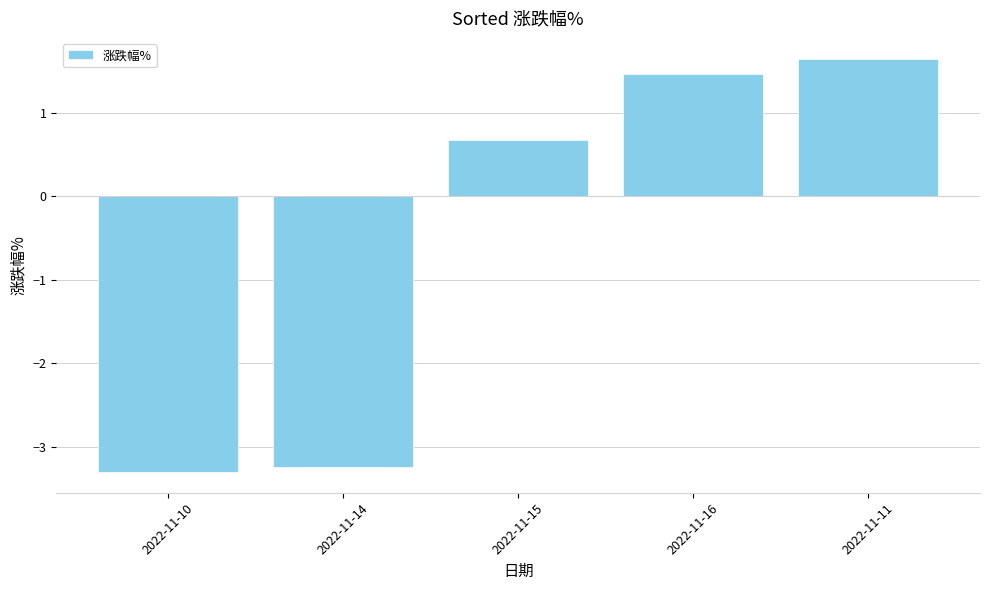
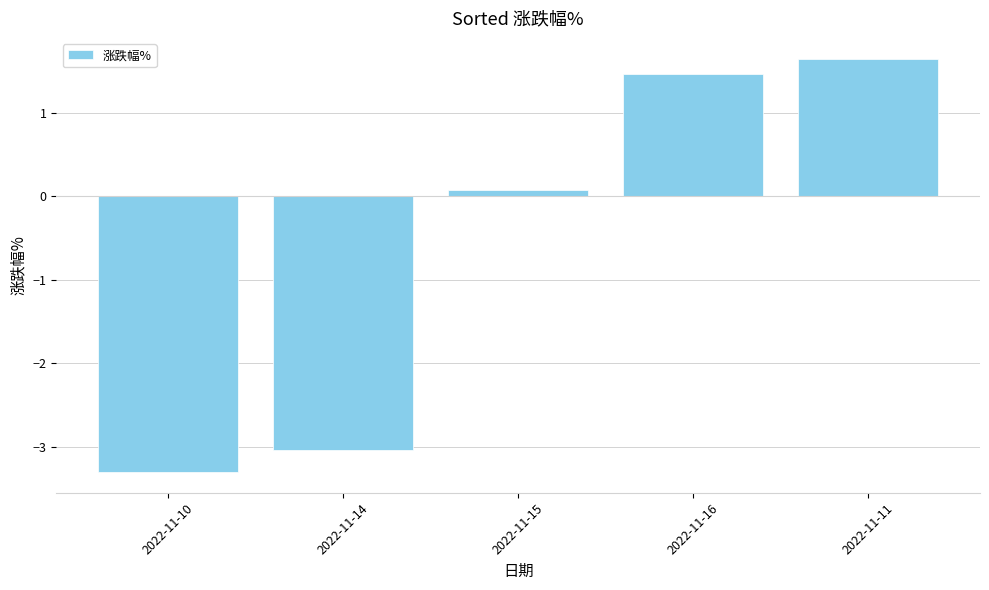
2022-11-14: -3.2 -> -3.0
2022-11-15: 0.7 -> 0.1
